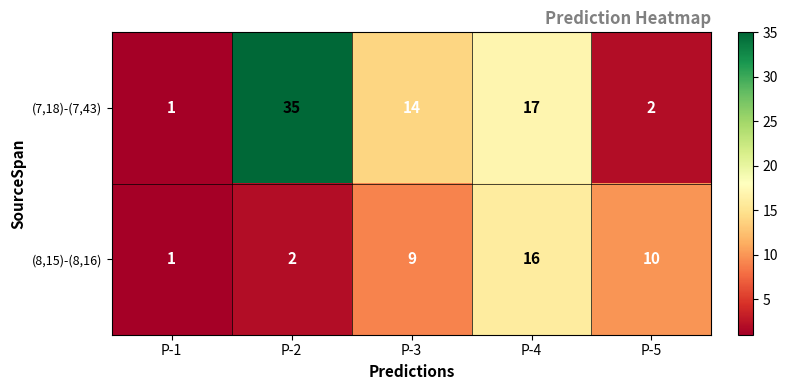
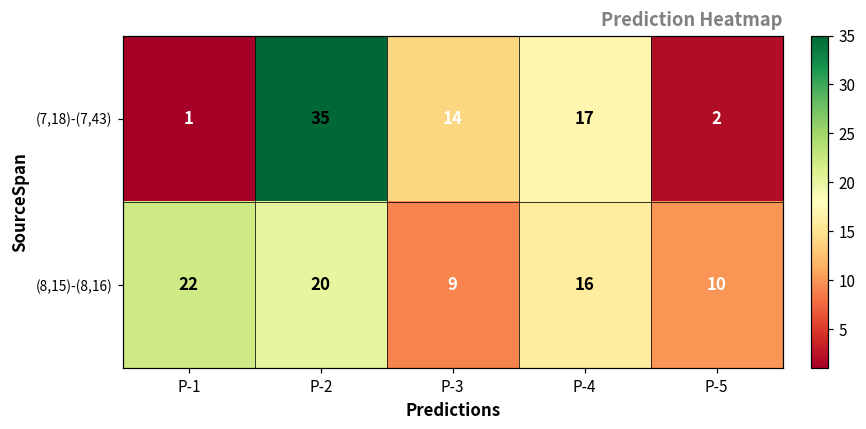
(8,15)-(8,16), P-1: 1 -> 22
(8,15)-(8,16), P-2: 2 -> 20
